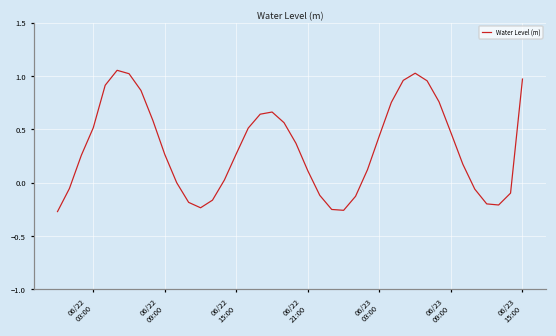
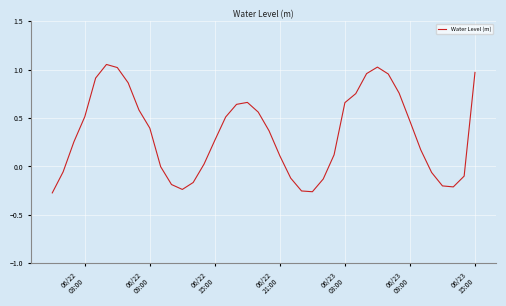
06/22 09:00: 0.3 -> 0.4
06/23 03:00: 0.4 -> 0.7
